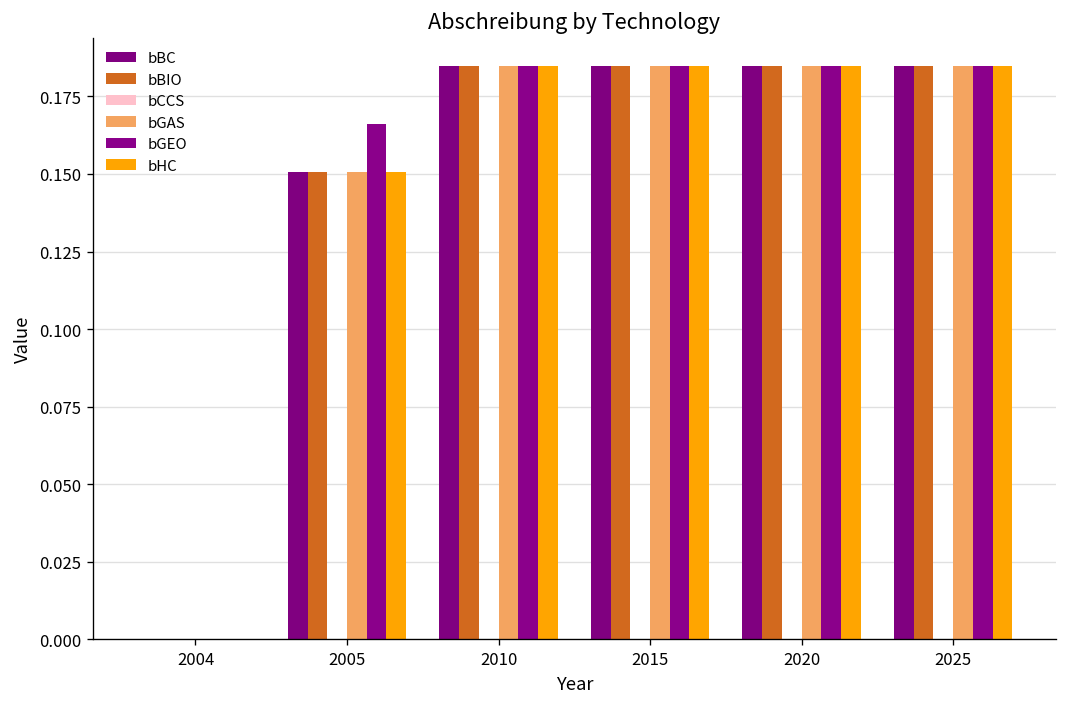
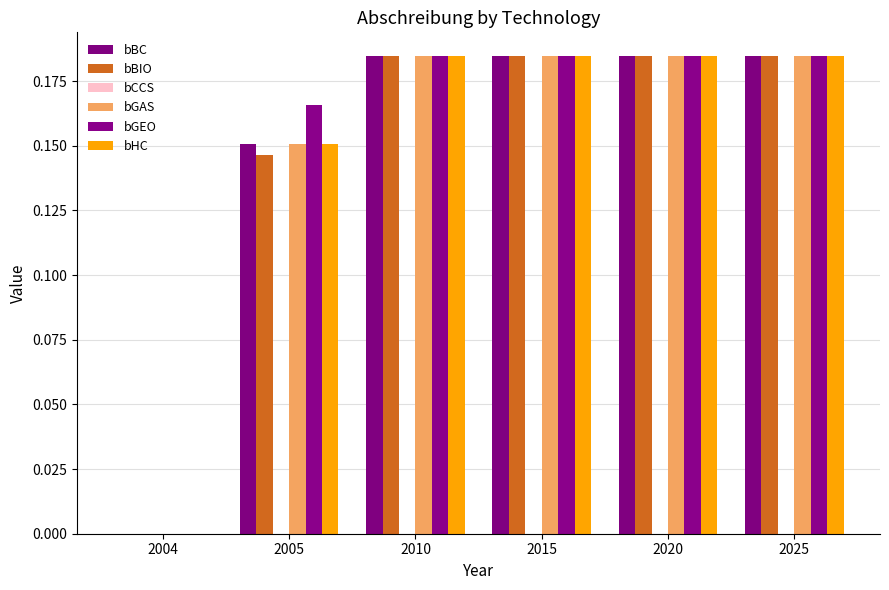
bBIO, 2005: 0.151 -> 0.146
